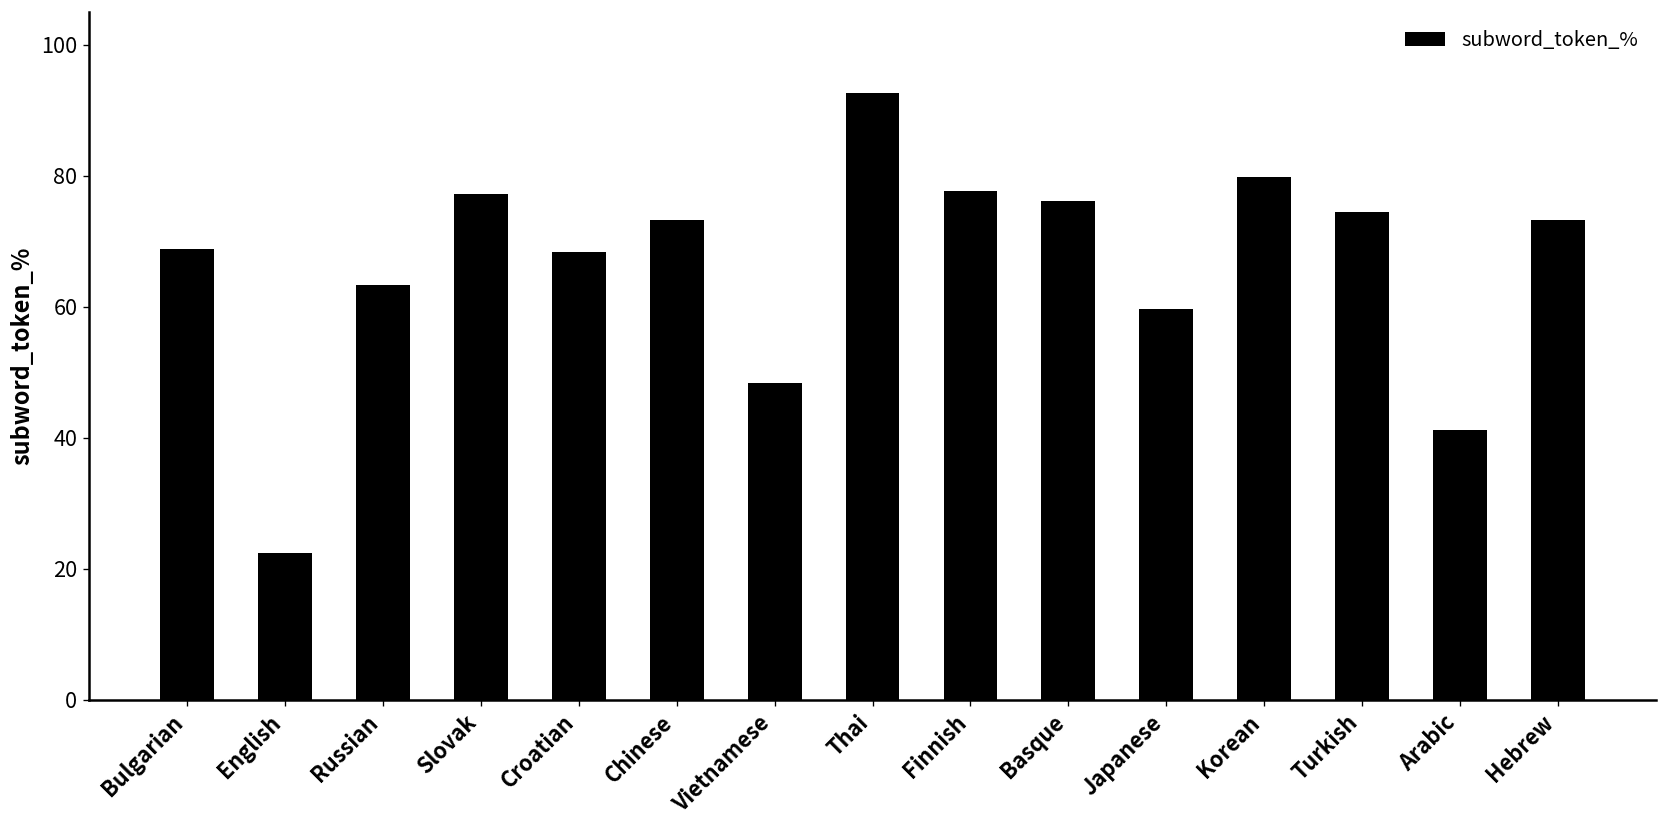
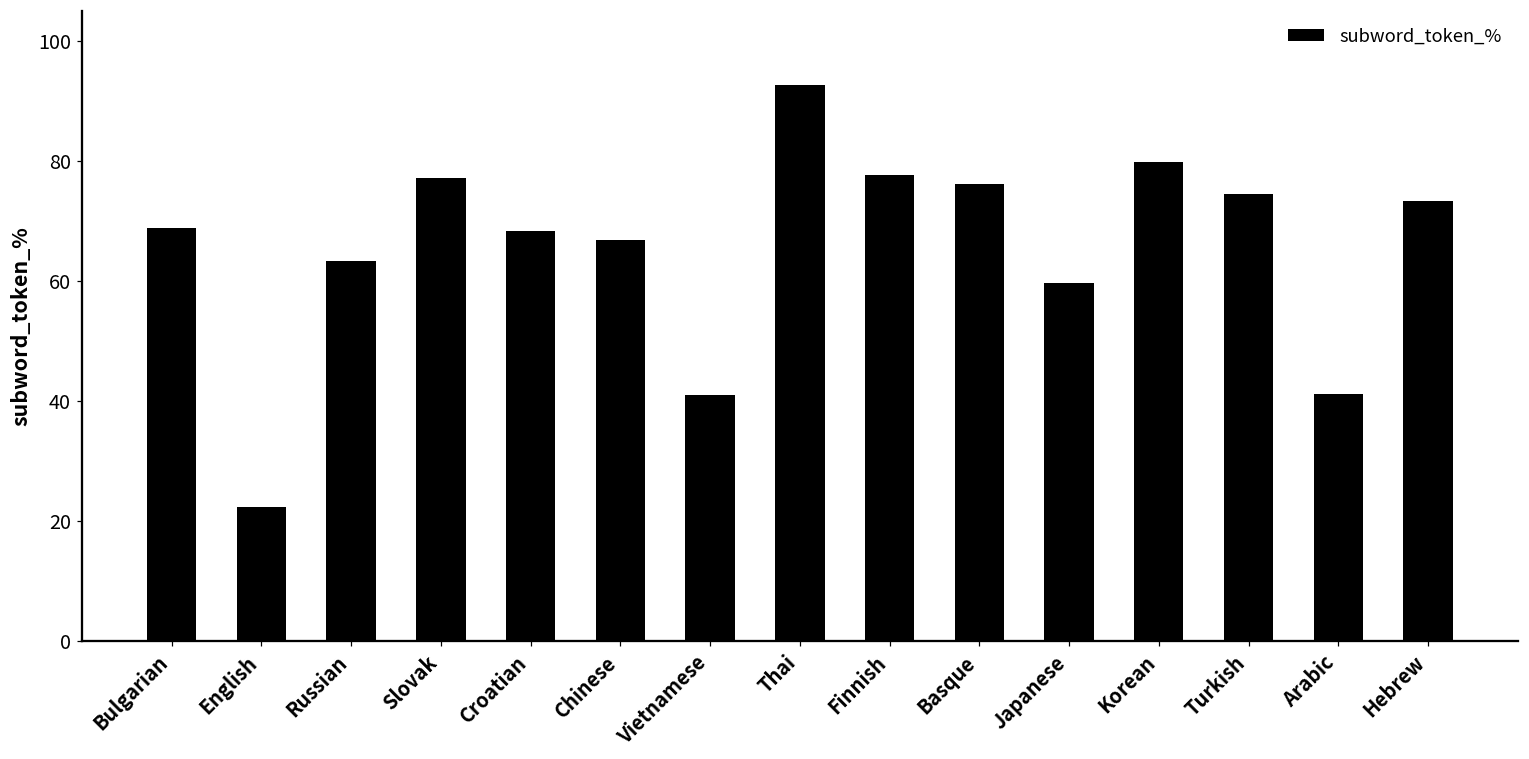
Chinese: 73 -> 67
Vietnamese: 48 -> 41
